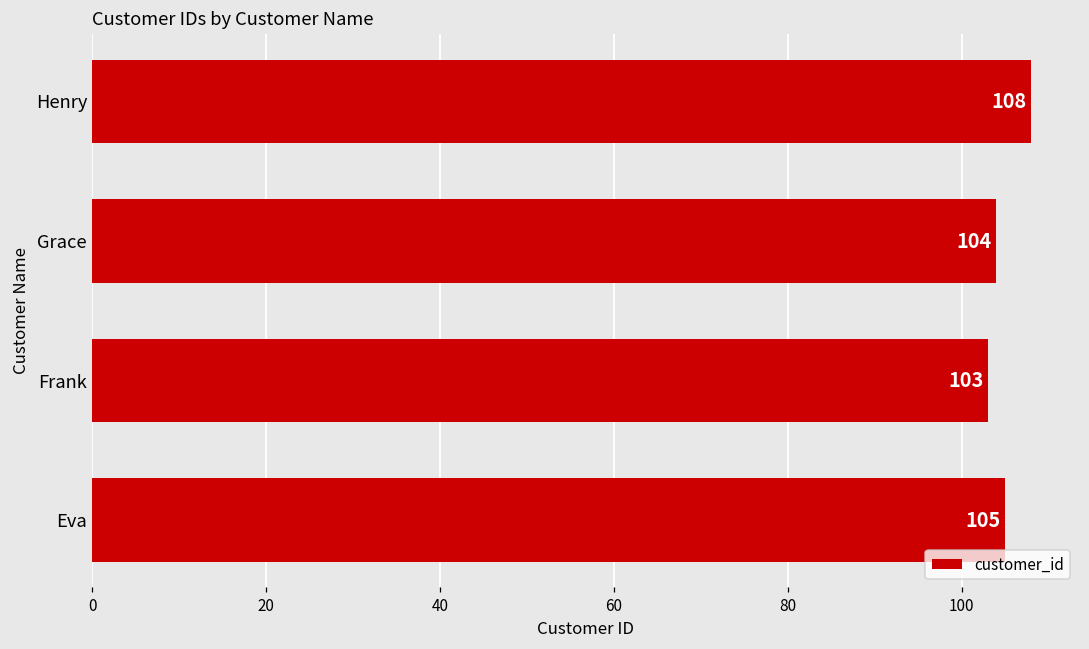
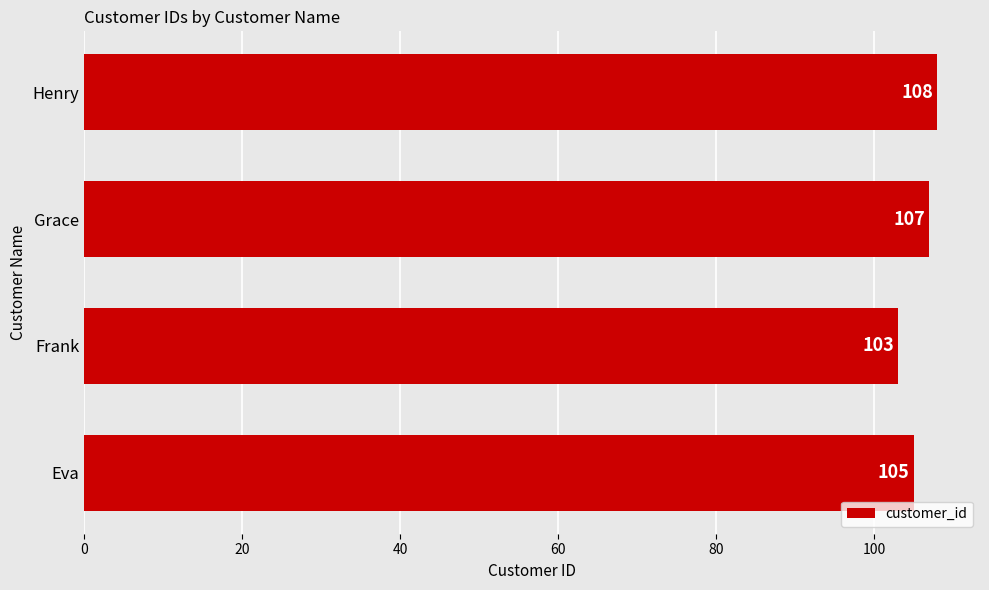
Grace: 104 -> 107
